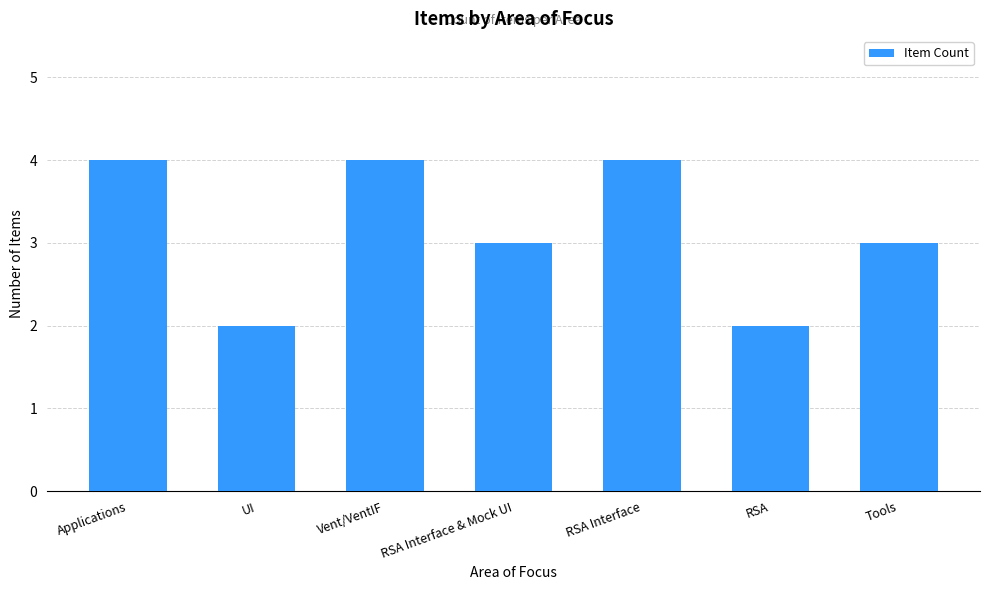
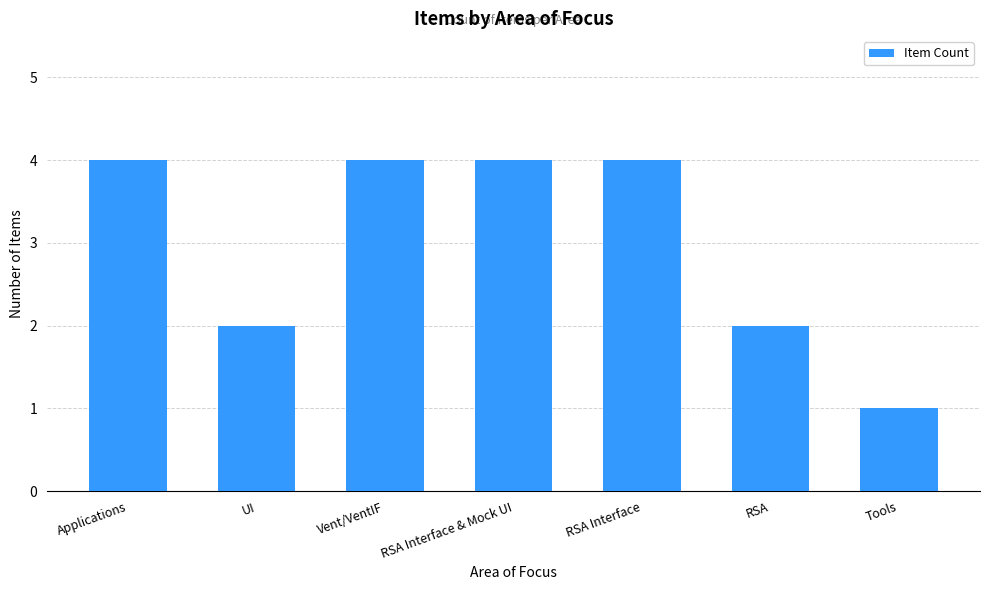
RSA Interface & Mock UI: 3 -> 4
Tools: 3 -> 1
